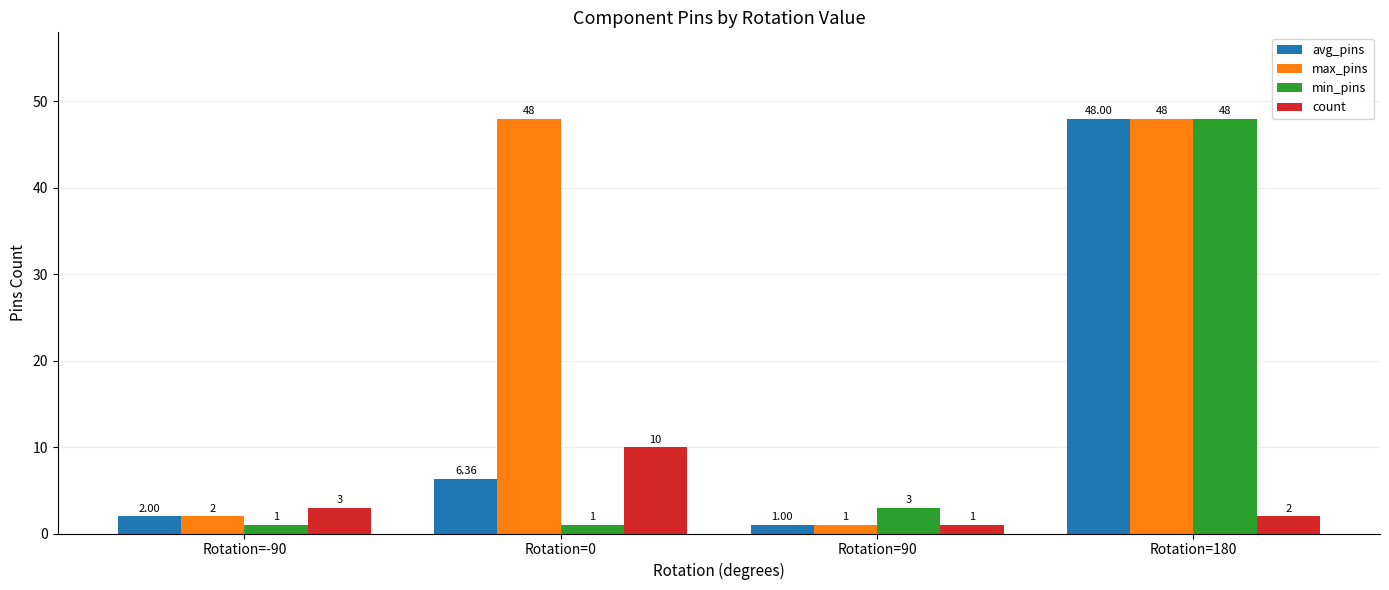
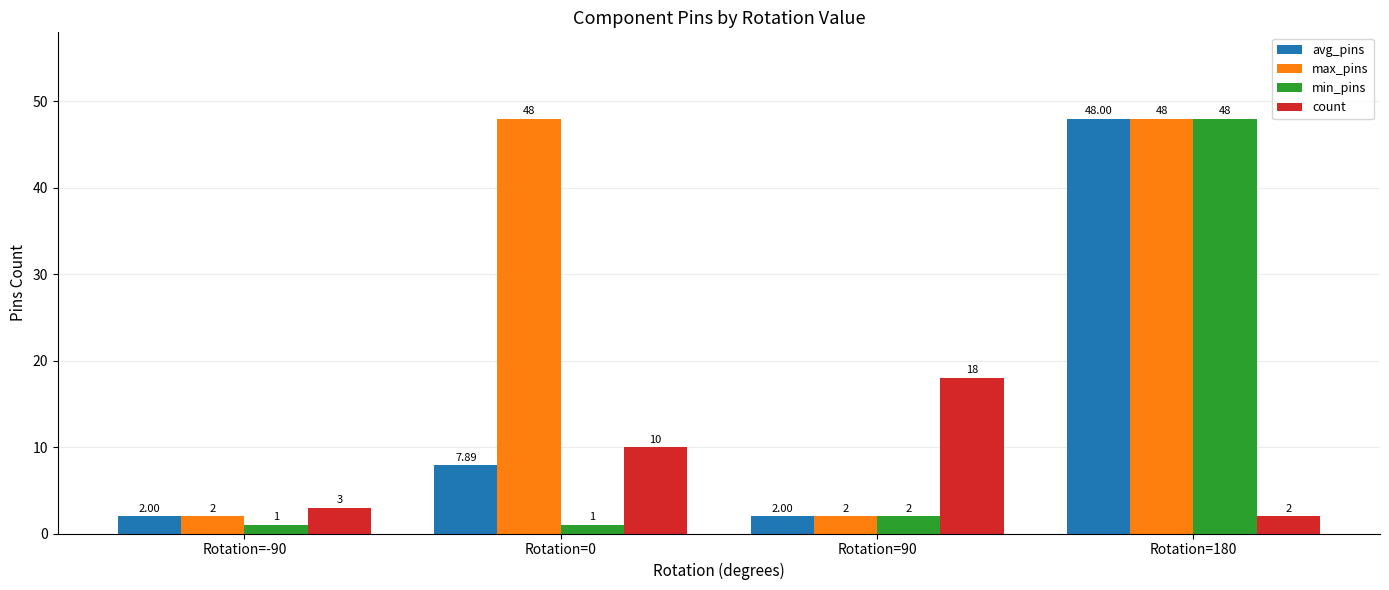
avg_pins, Rotation=0: 6.36 -> 7.89
avg_pins, Rotation=90: 1.00 -> 2.00
max_pins, Rotation=90: 1 -> 2
min_pins, Rotation=90: 3 -> 2
count, Rotation=90: 1 -> 18
